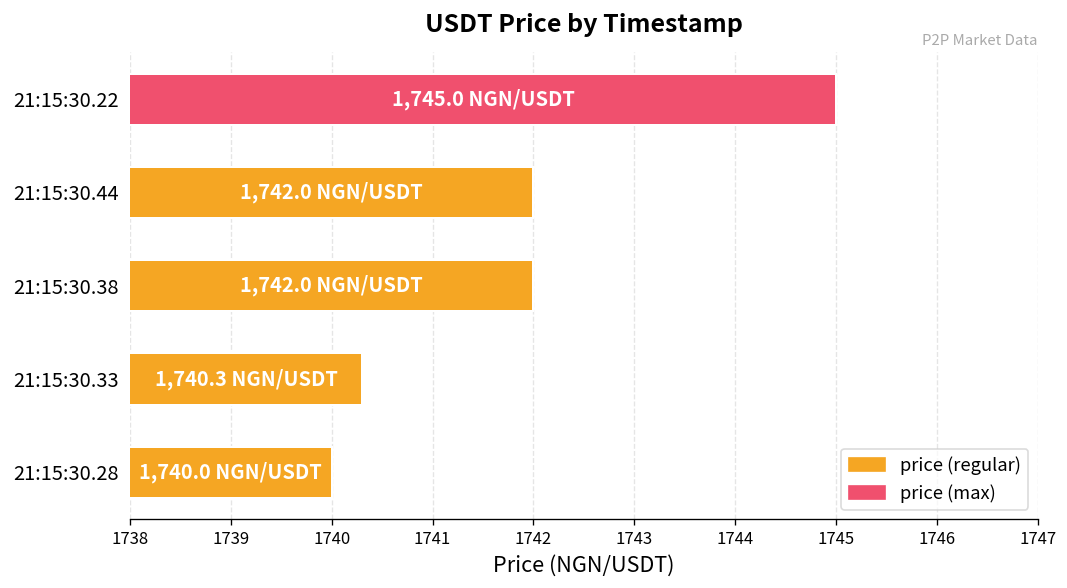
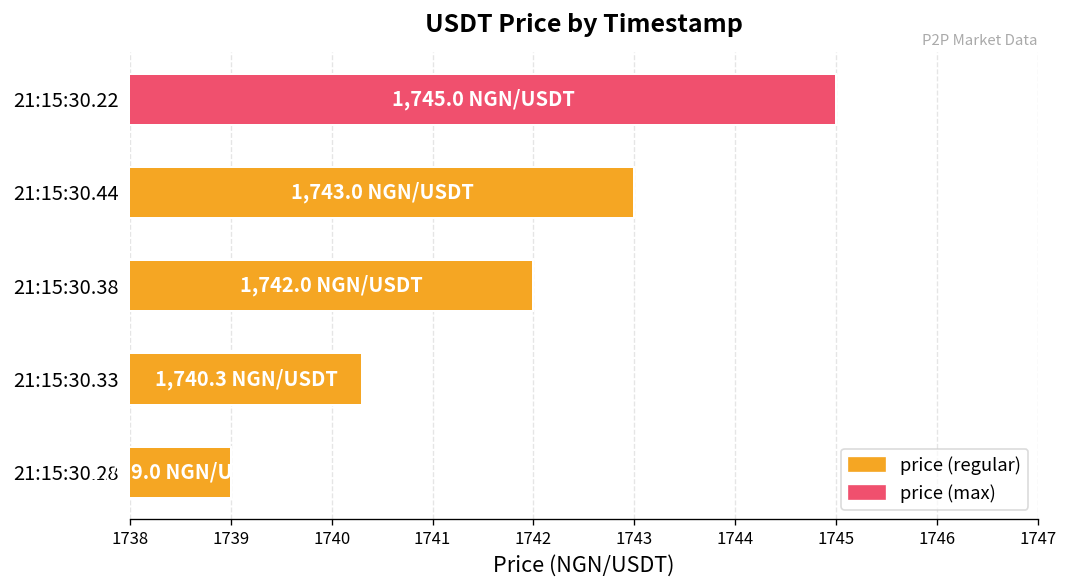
21:15:30.44: 1,742.0 -> 1,743.0
21:15:30.28: 1,740.0 -> 1,739.0
